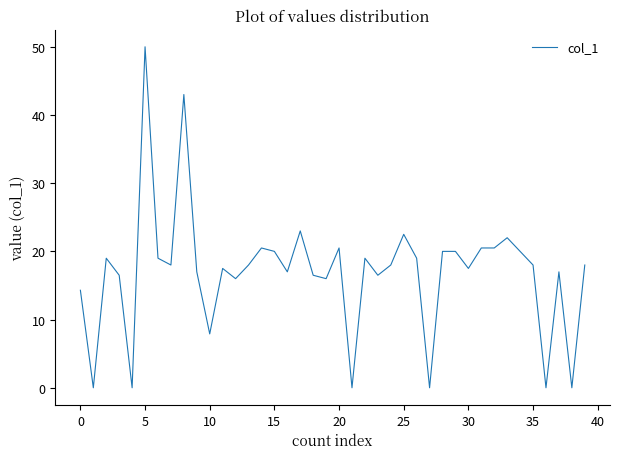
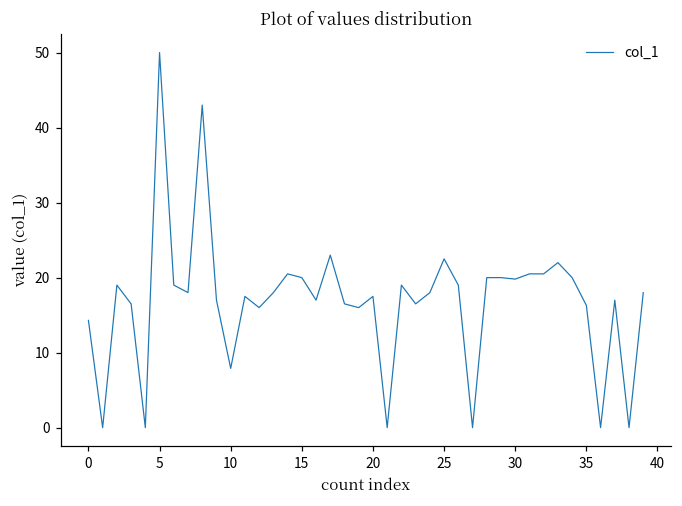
20: 21 -> 18
30: 18 -> 20
35: 18 -> 16
